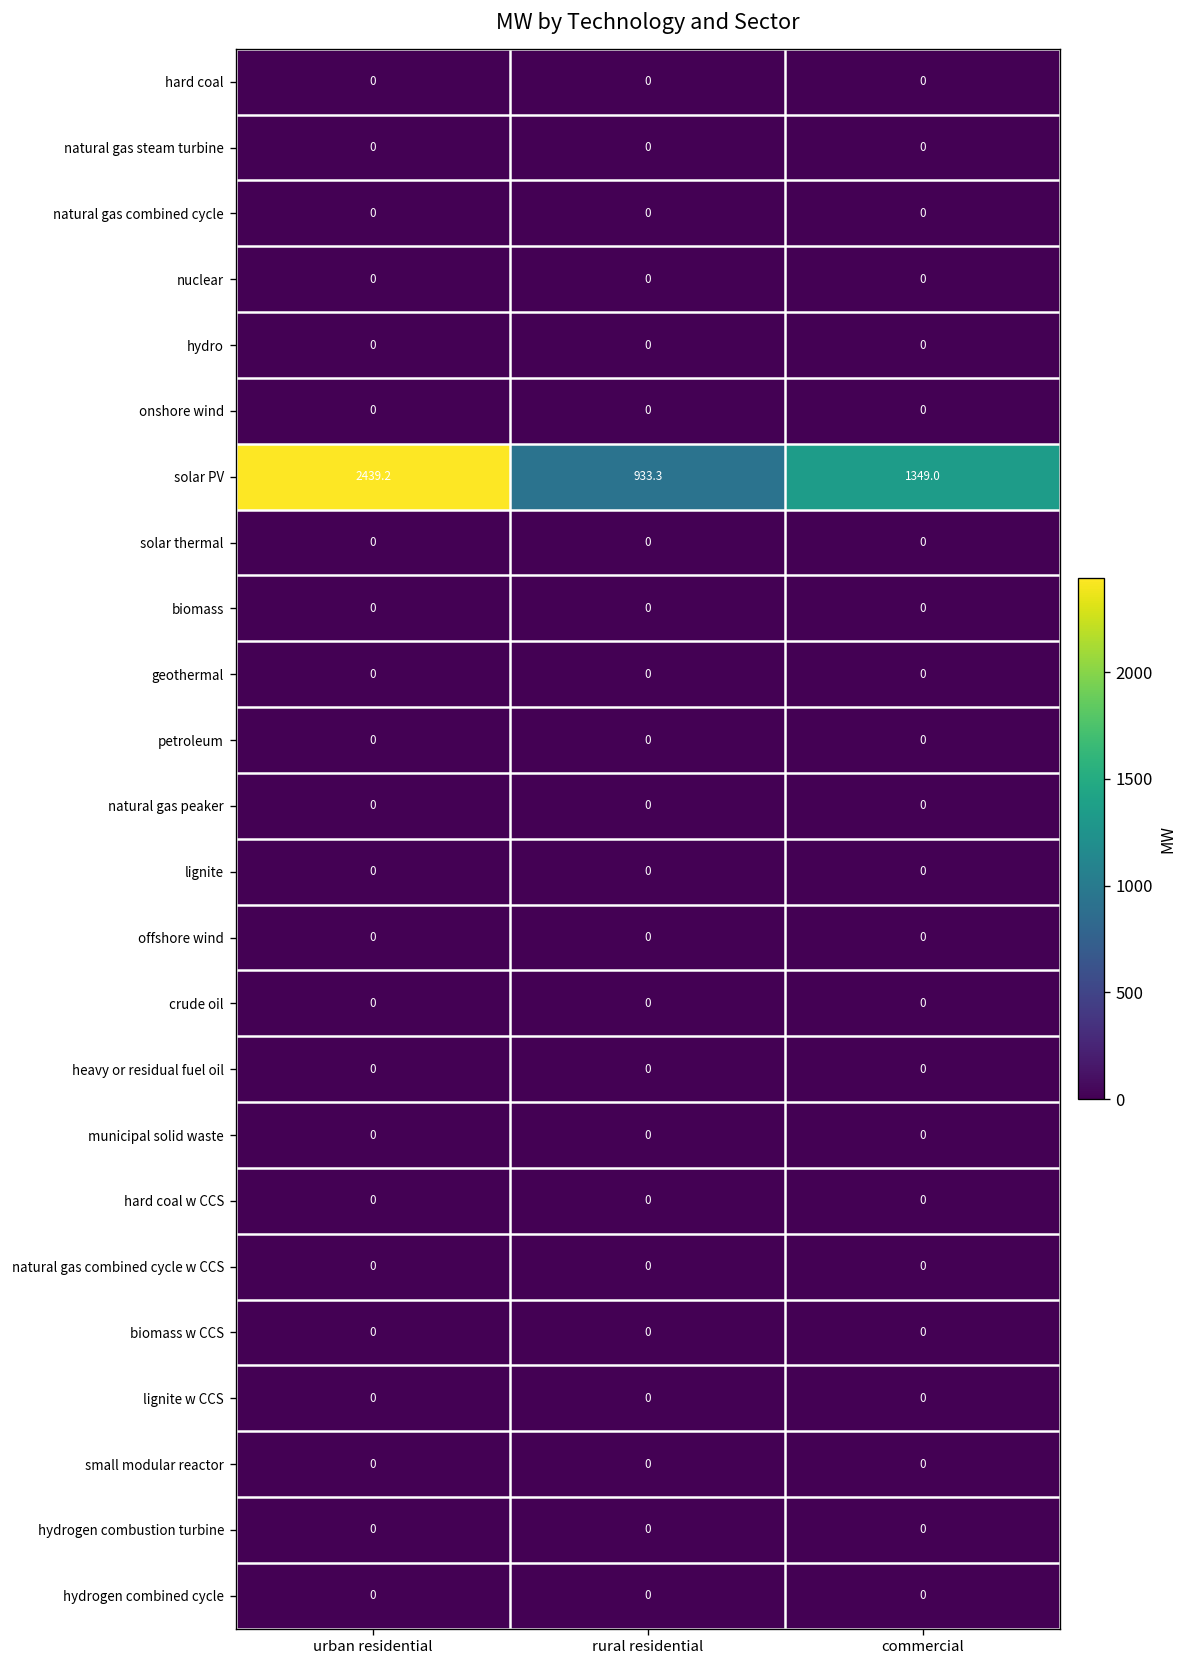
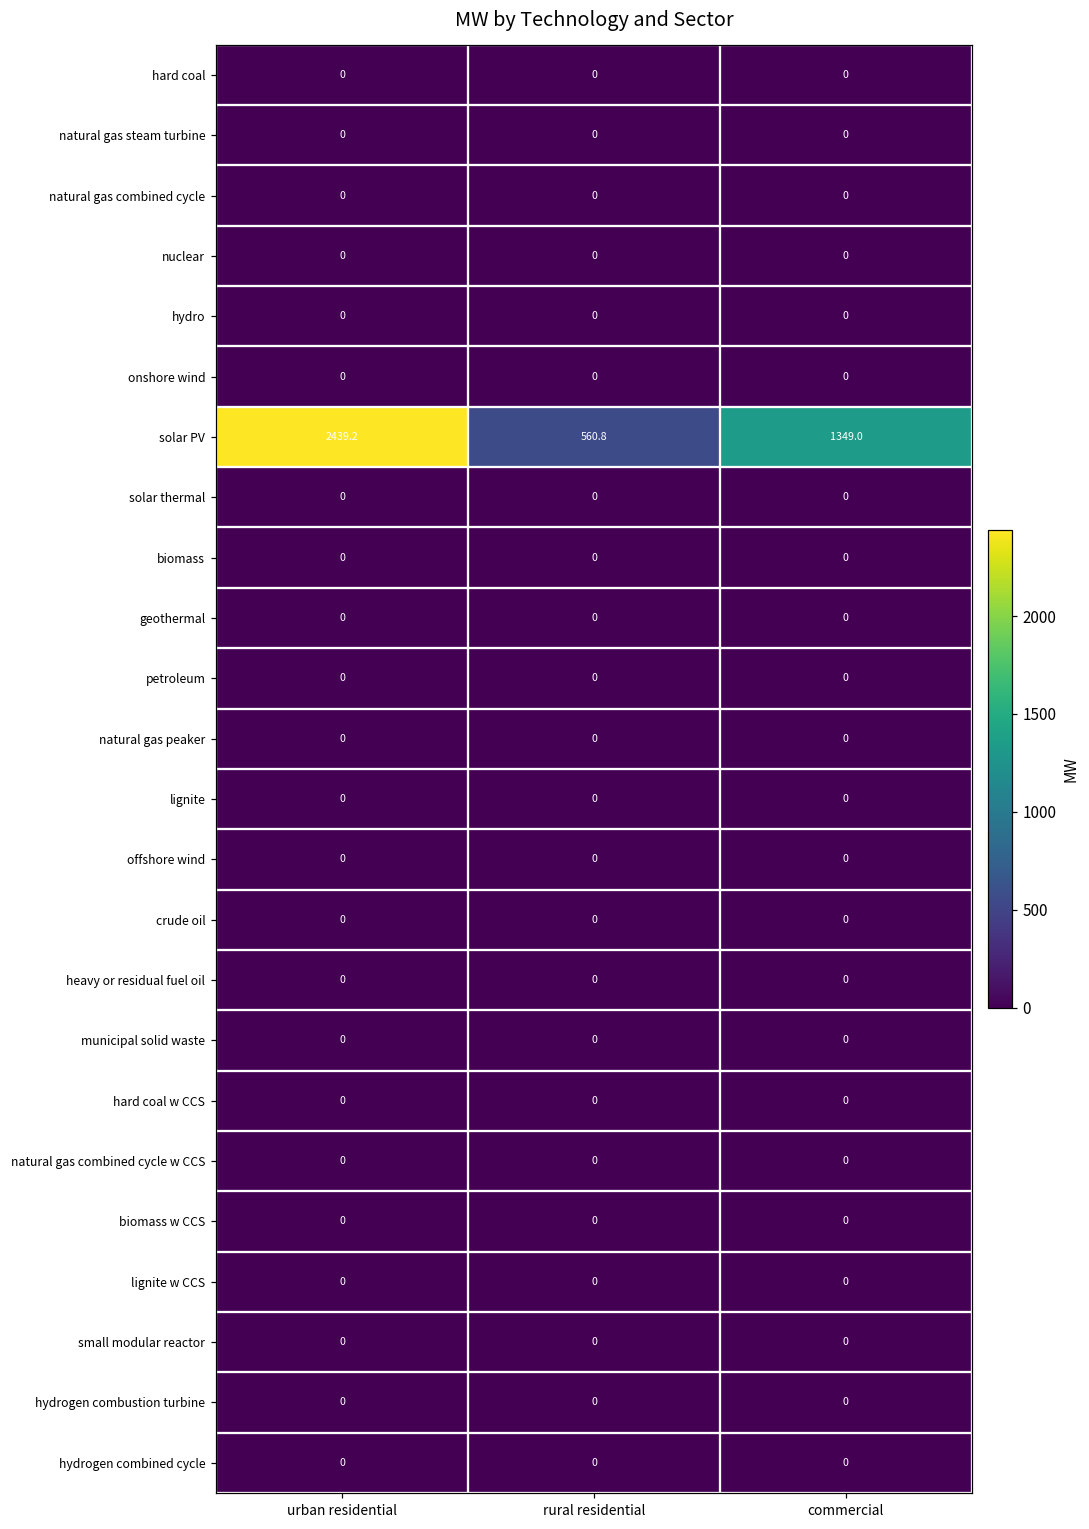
solar PV, rural residential: 933.3 -> 560.8
